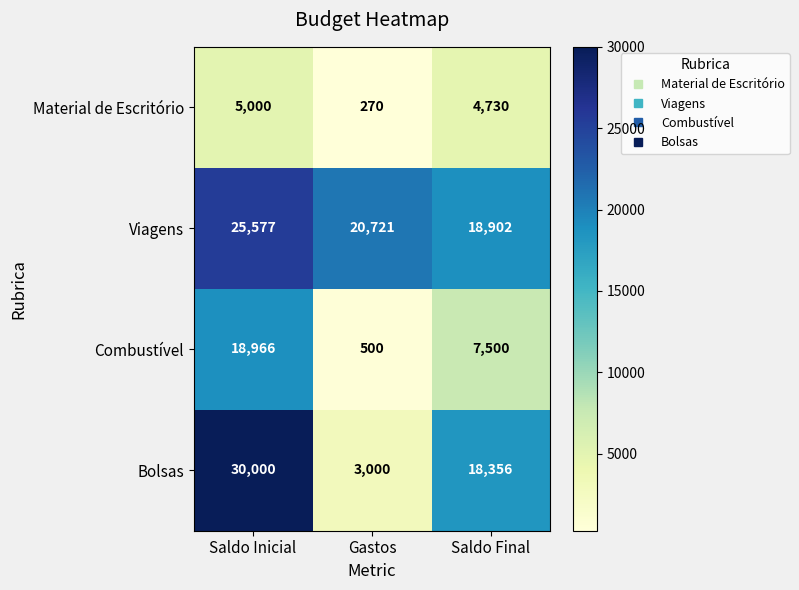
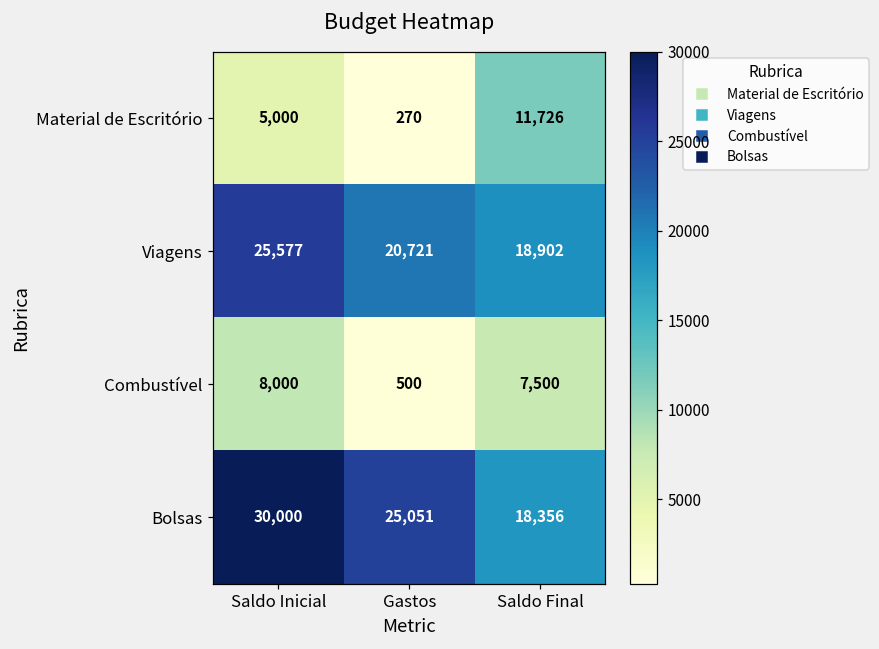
Material de Escritório, Saldo Final: 4,730 -> 11,726
Combustível, Saldo Inicial: 18,966 -> 8,000
Bolsas, Gastos: 3,000 -> 25,051
